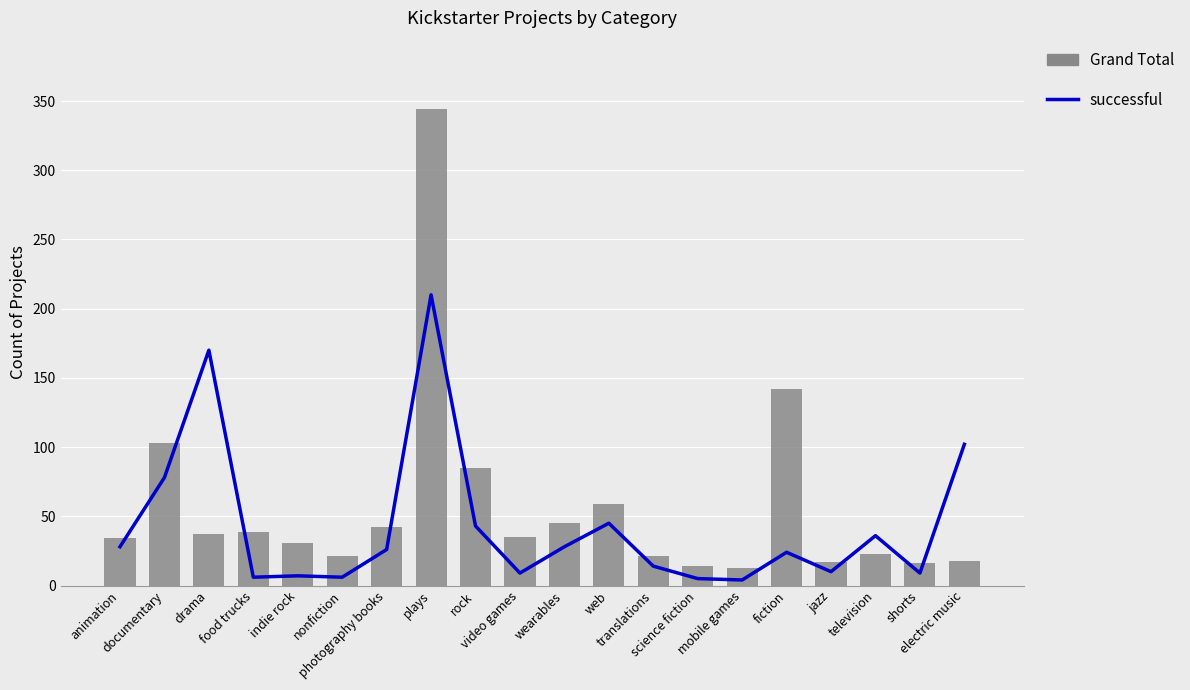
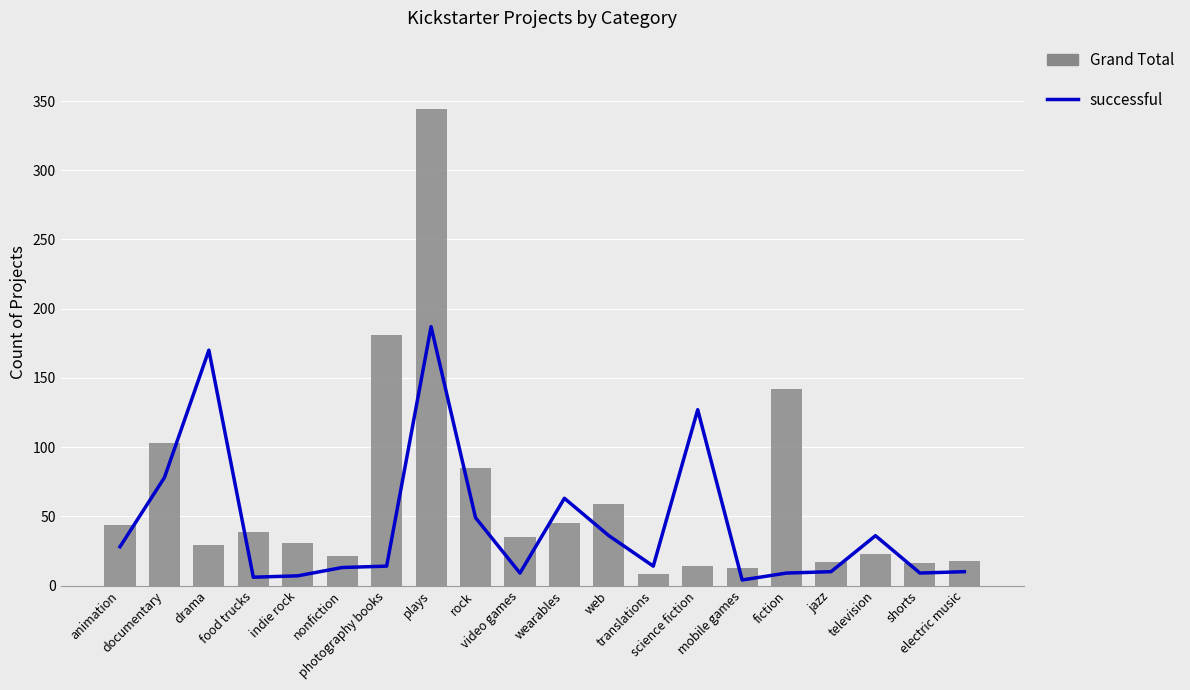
Grand Total, animation: 34 -> 44
Grand Total, drama: 37 -> 29
successful, nonfiction: 6 -> 13
successful, photography books: 26 -> 14
Grand Total, photography books: 42 -> 181
successful, plays: 210 -> 187
successful, rock: 43 -> 49
successful, wearables: 28 -> 63
successful, web: 45 -> 36
Grand Total, translations: 21 -> 8
successful, science fiction: 5 -> 127
successful, fiction: 24 -> 9
successful, electric music: 102 -> 10
